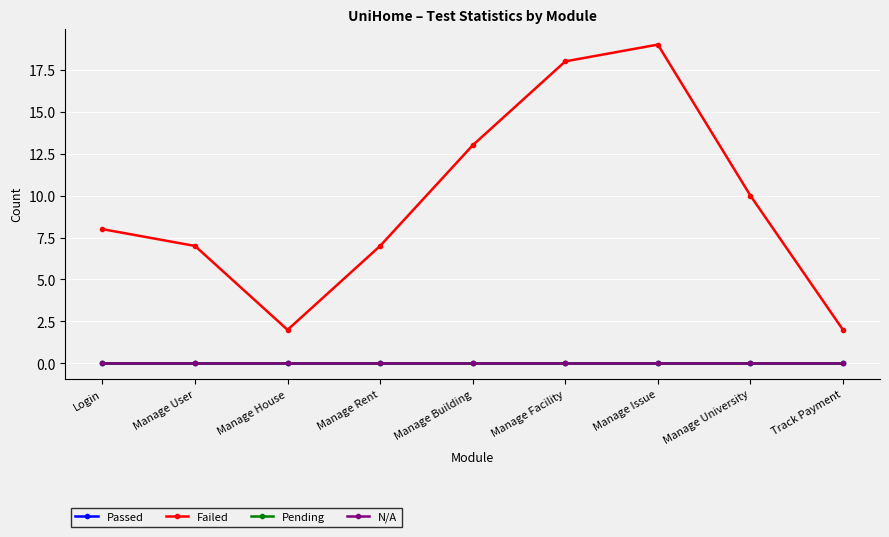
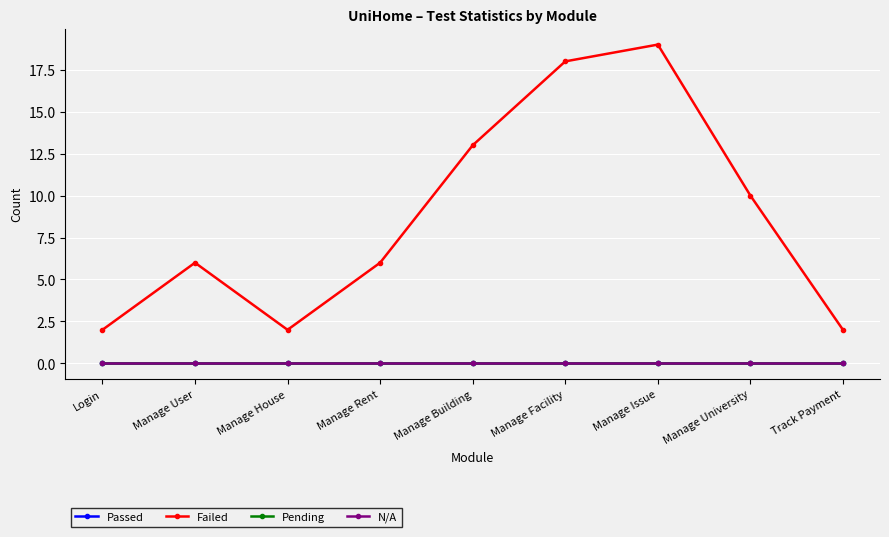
Failed, Login: 8 -> 2
Failed, Manage User: 7 -> 6
Failed, Manage Rent: 7 -> 6
